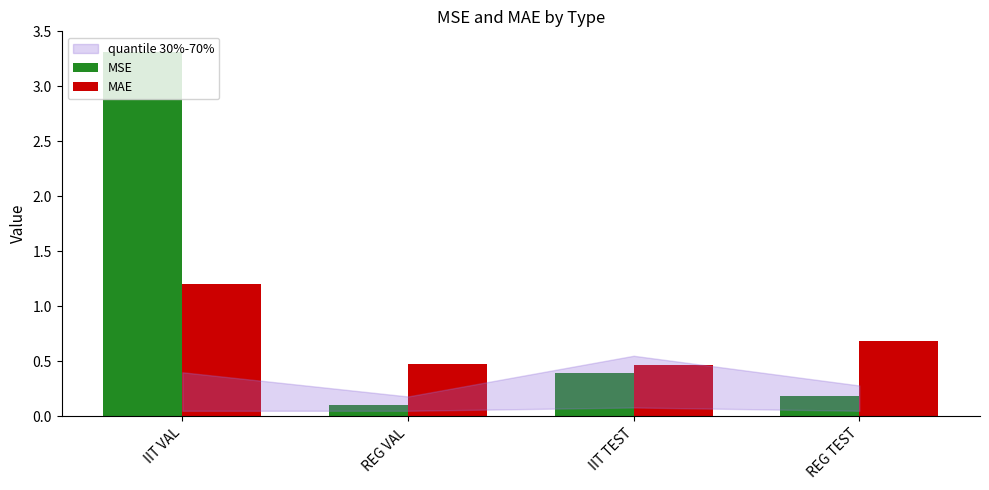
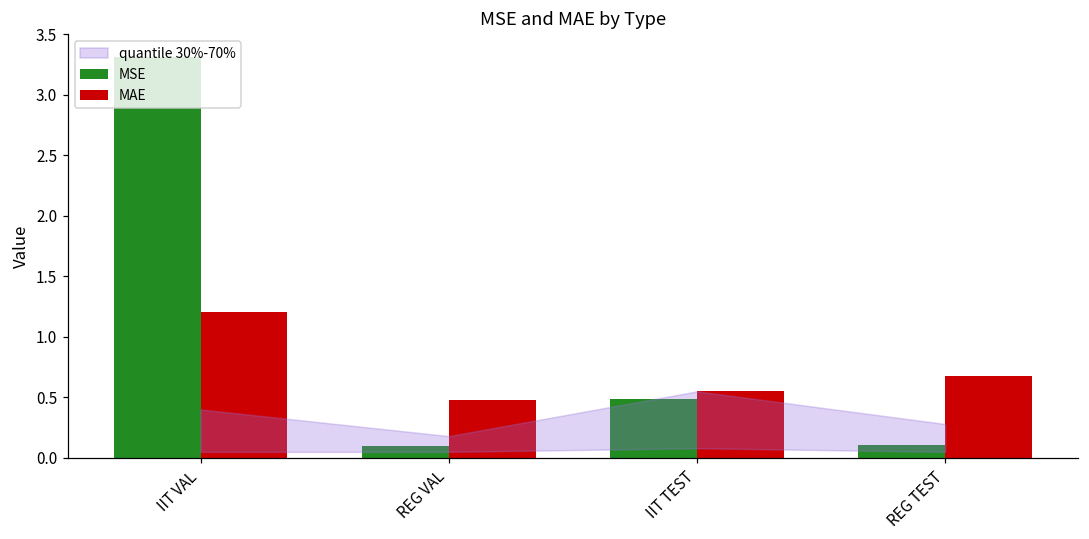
MSE, IIT TEST: 0.39 -> 0.49
MAE, IIT TEST: 0.46 -> 0.55
MSE, REG TEST: 0.18 -> 0.11
